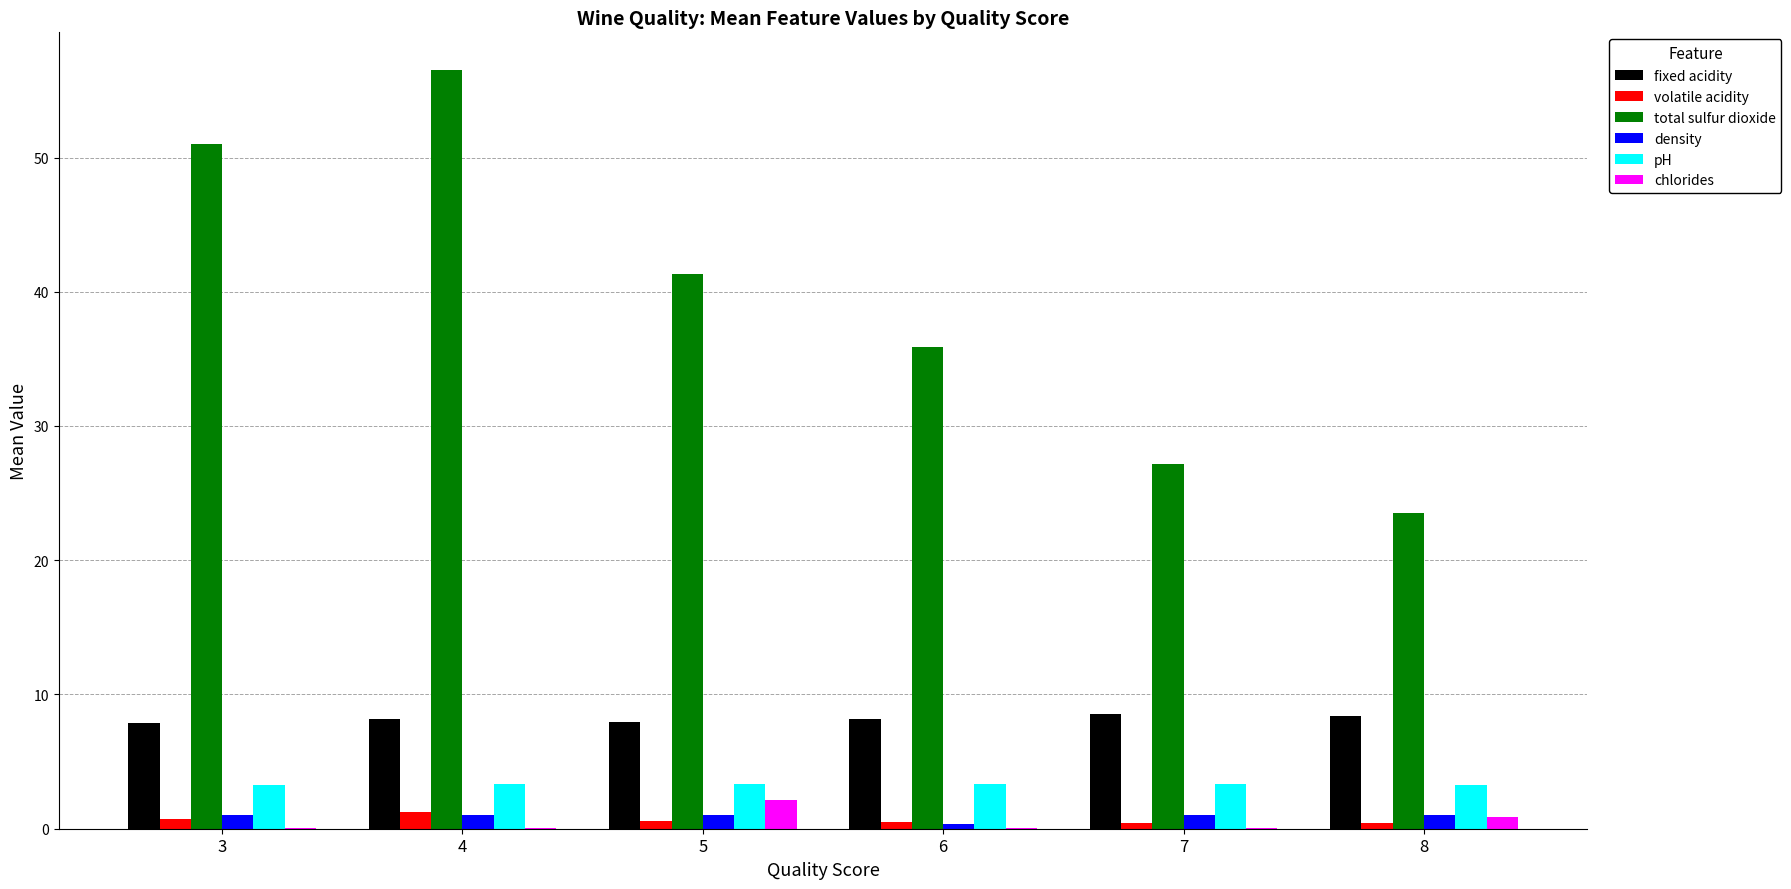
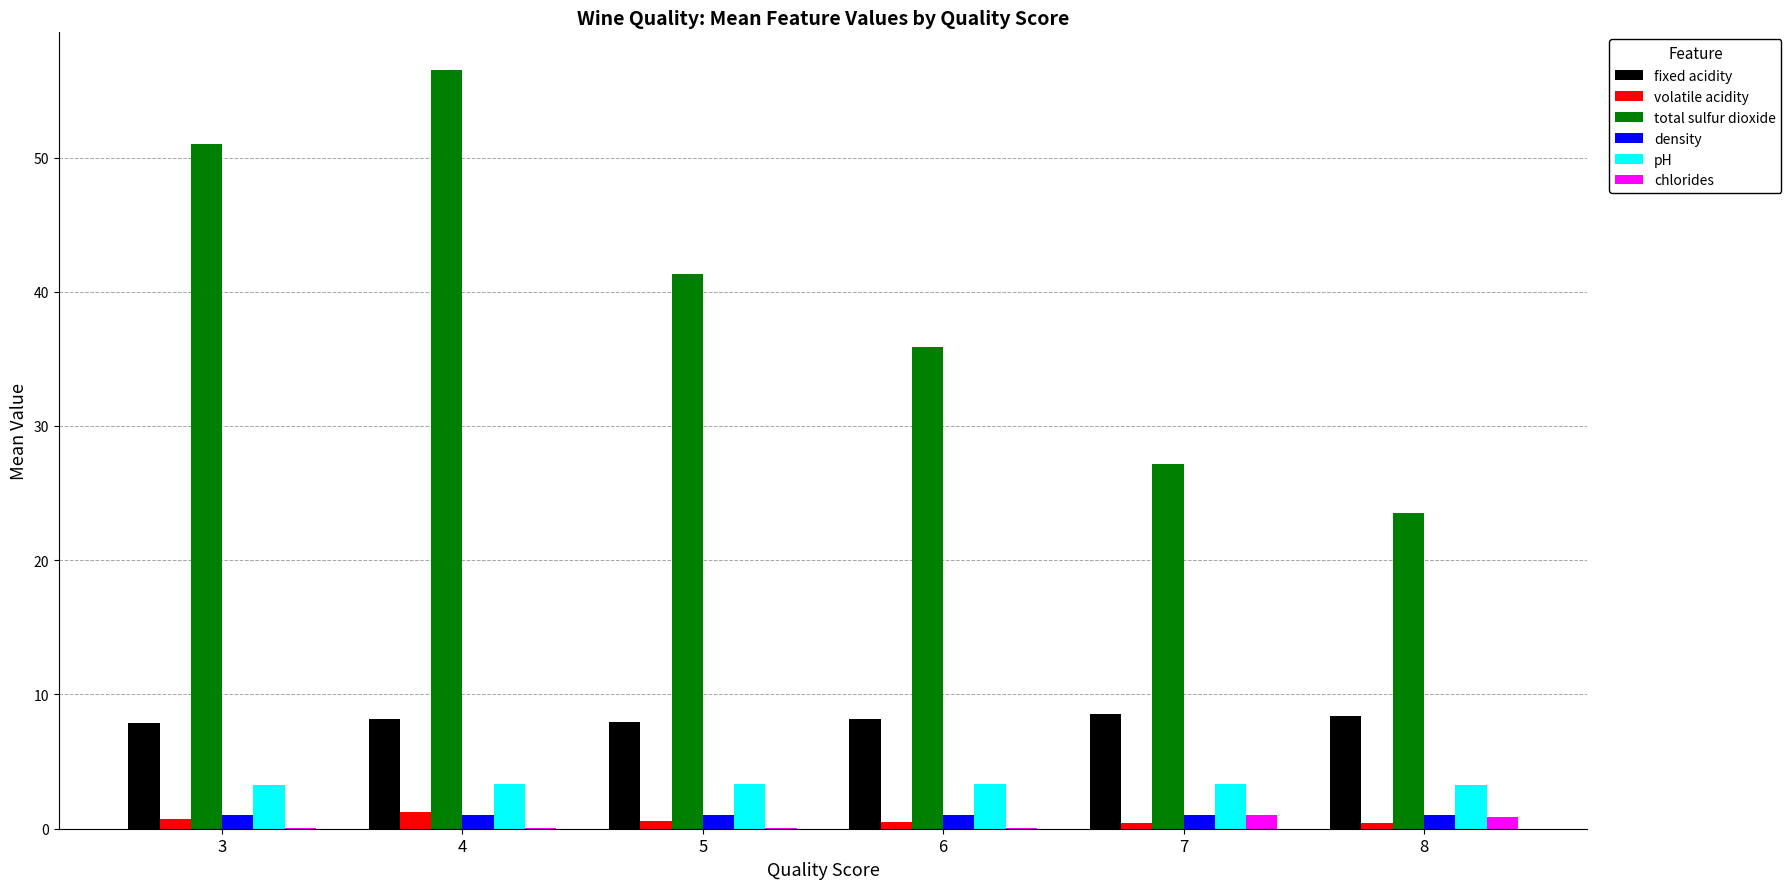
chlorides, 5: 2.2 -> 0.1
density, 6: 0.3 -> 1.0
chlorides, 7: 0.1 -> 1.0
